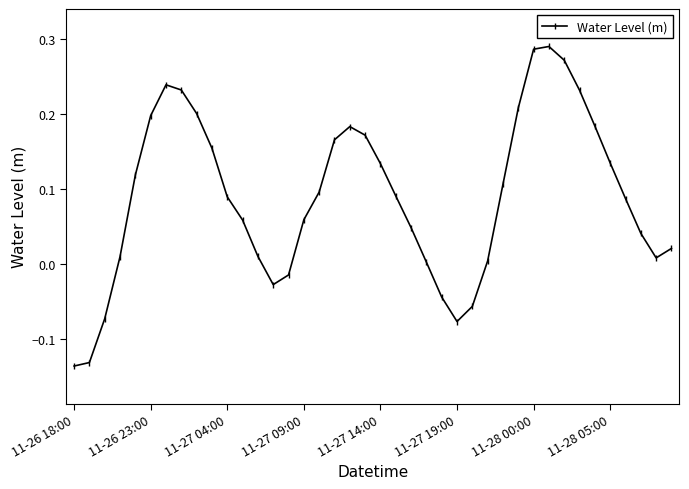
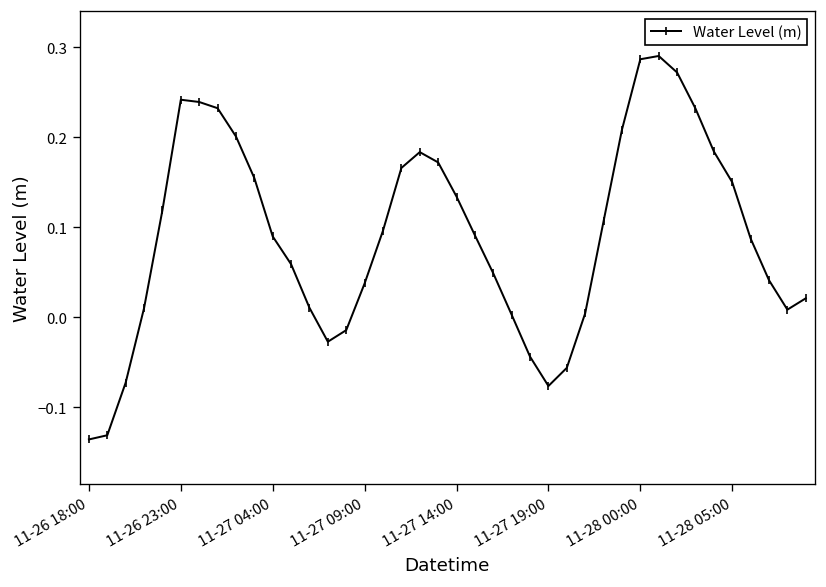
11-26 23:00: 0.20 -> 0.24
11-27 09:00: 0.06 -> 0.04
11-28 05:00: 0.13 -> 0.15
